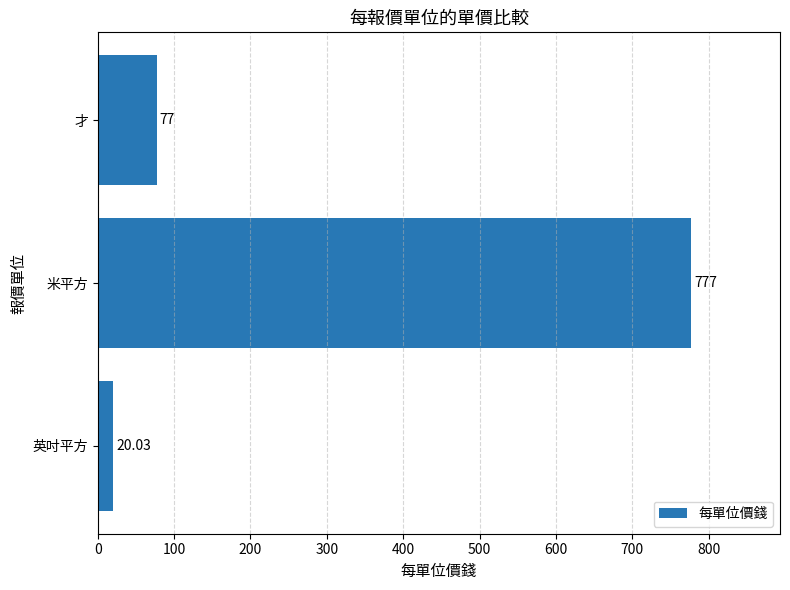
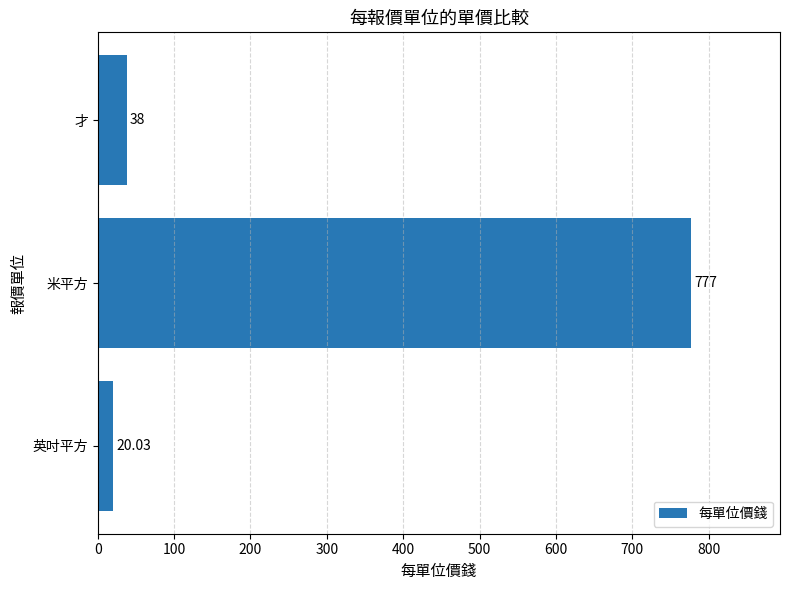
才: 77 -> 38
